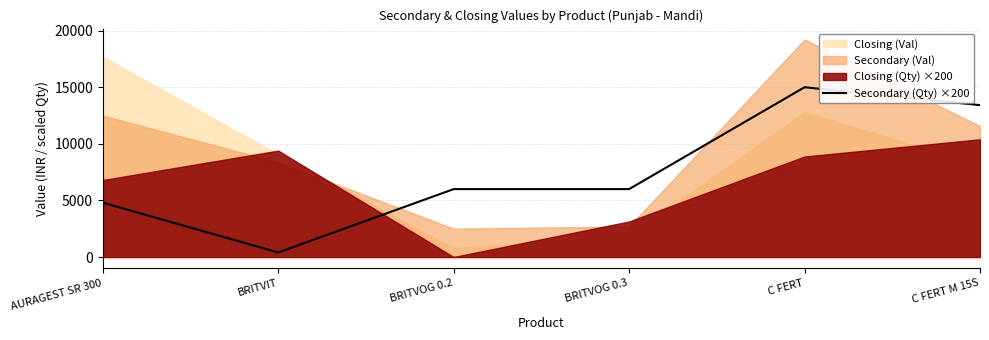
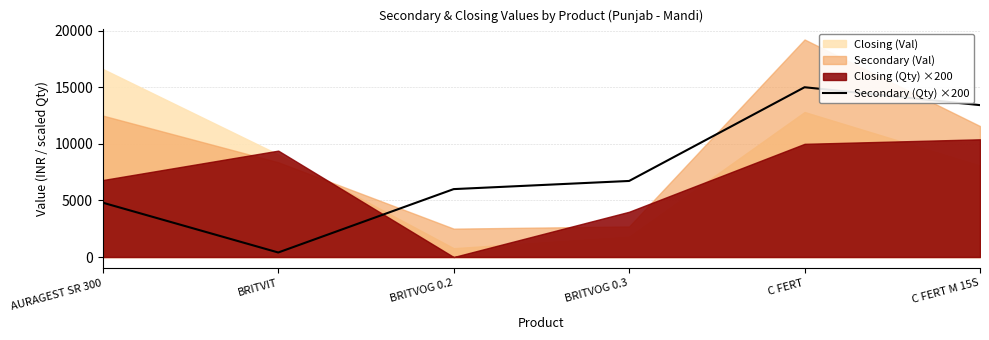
Closing (Val), AURAGEST SR 300: 17700 -> 16600
Secondary (Qty) ×200, BRITVOG 0.3: 6000 -> 6700
Closing (Qty) ×200, BRITVOG 0.3: 3100 -> 4000
Closing (Qty) ×200, C FERT: 8900 -> 10000
